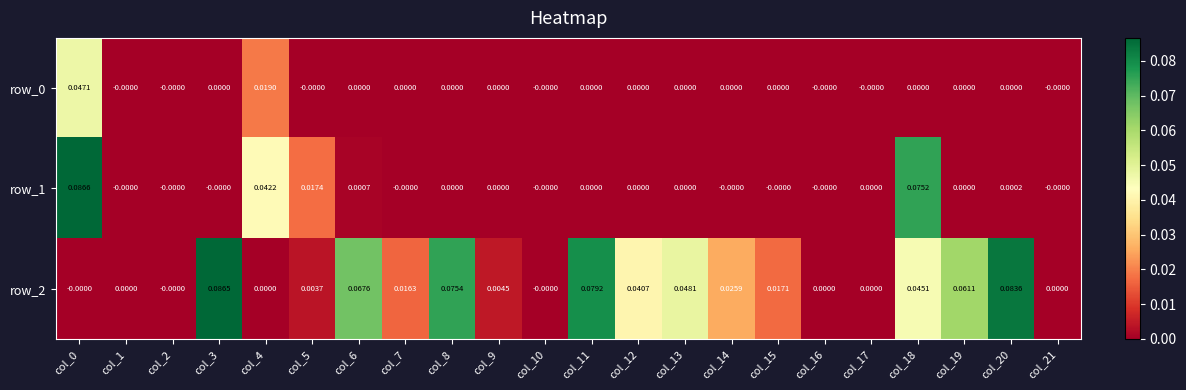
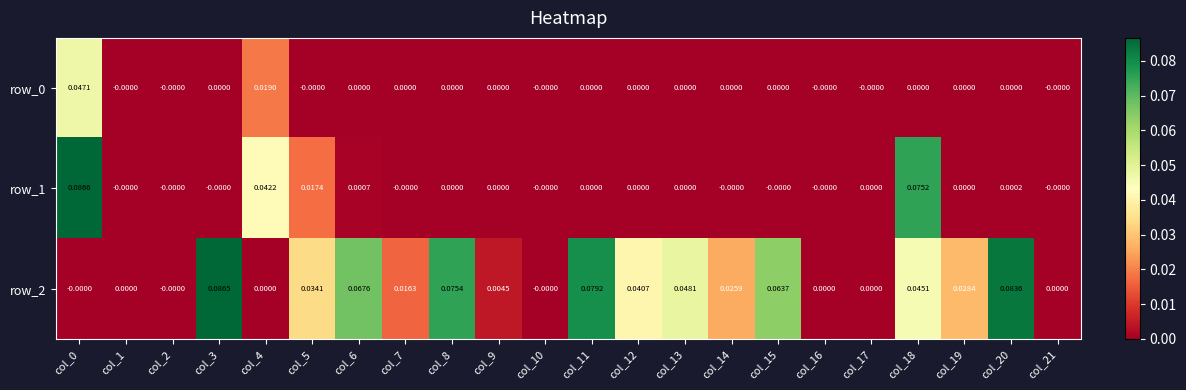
row_2, col_5: 0.0037 -> 0.0341
row_2, col_15: 0.0171 -> 0.0637
row_2, col_19: 0.0611 -> 0.0284
